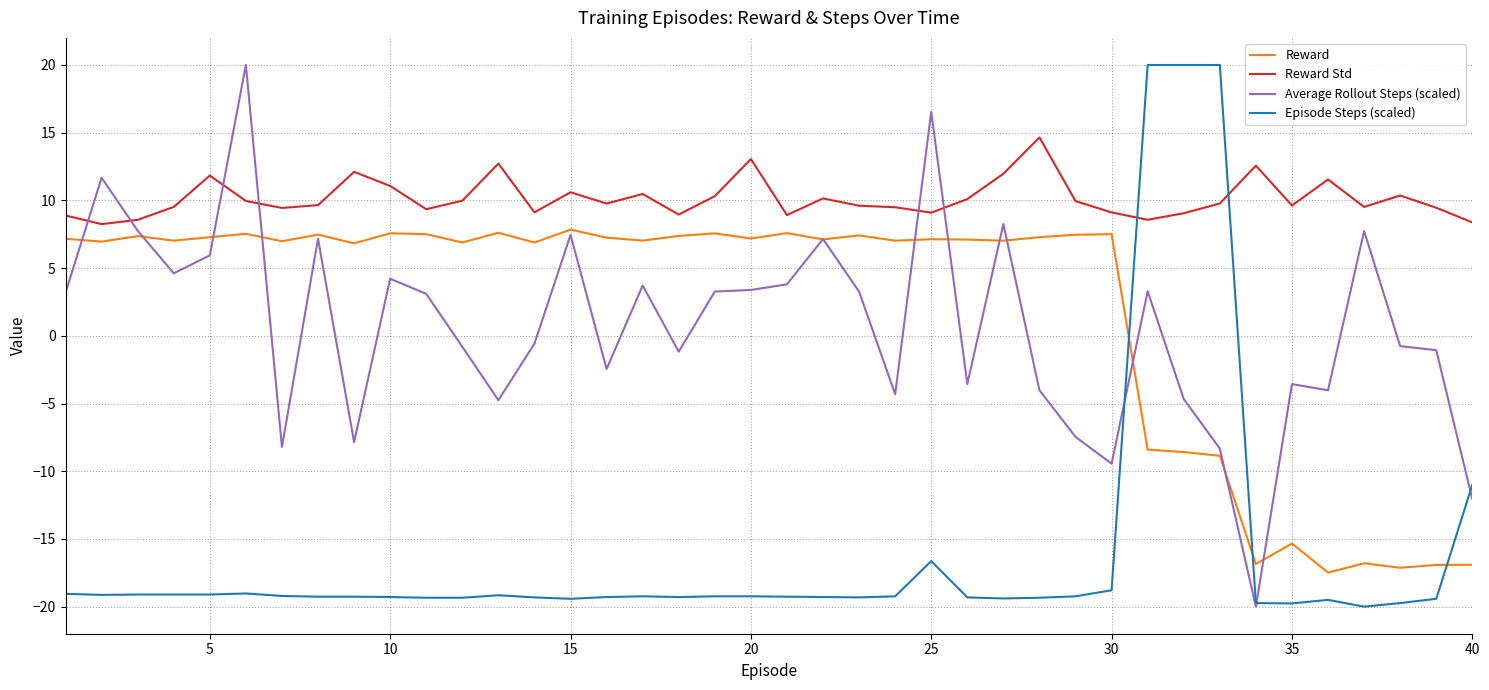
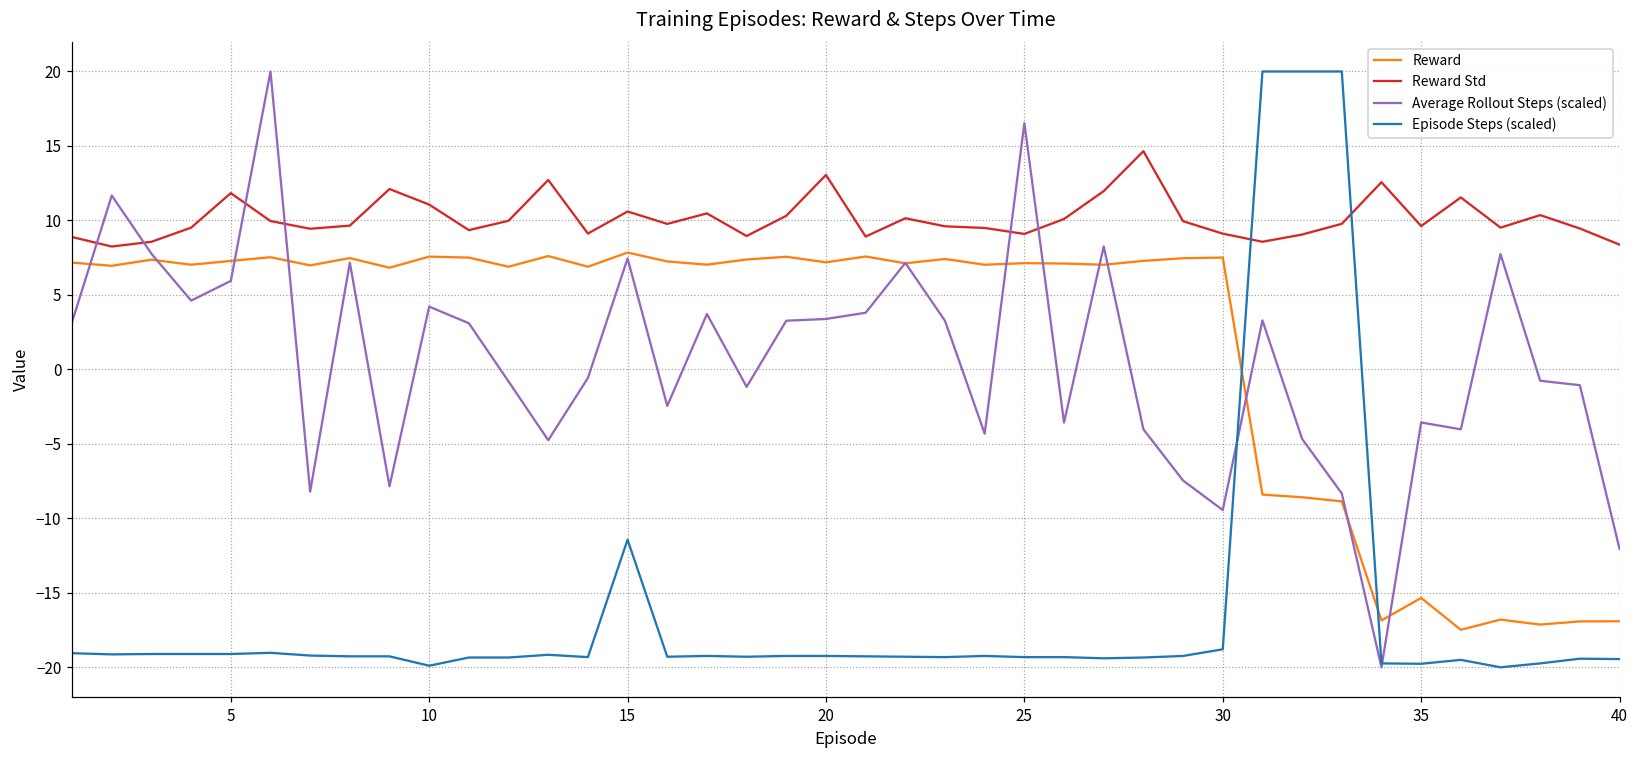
Episode Steps (scaled), 10: -19.3 -> -19.9
Episode Steps (scaled), 15: -19.4 -> -11.4
Episode Steps (scaled), 25: -16.6 -> -19.3
Episode Steps (scaled), 40: -11.0 -> -19.4
